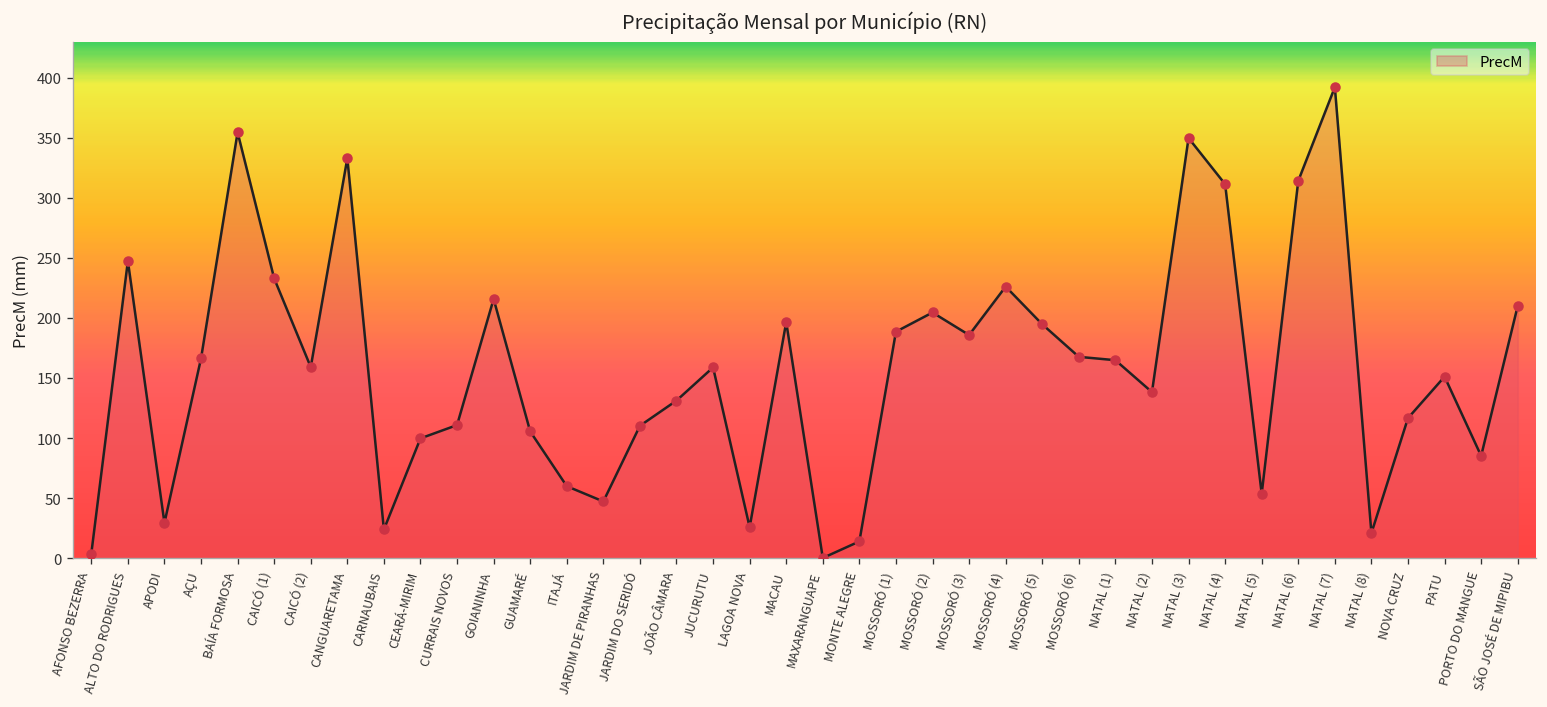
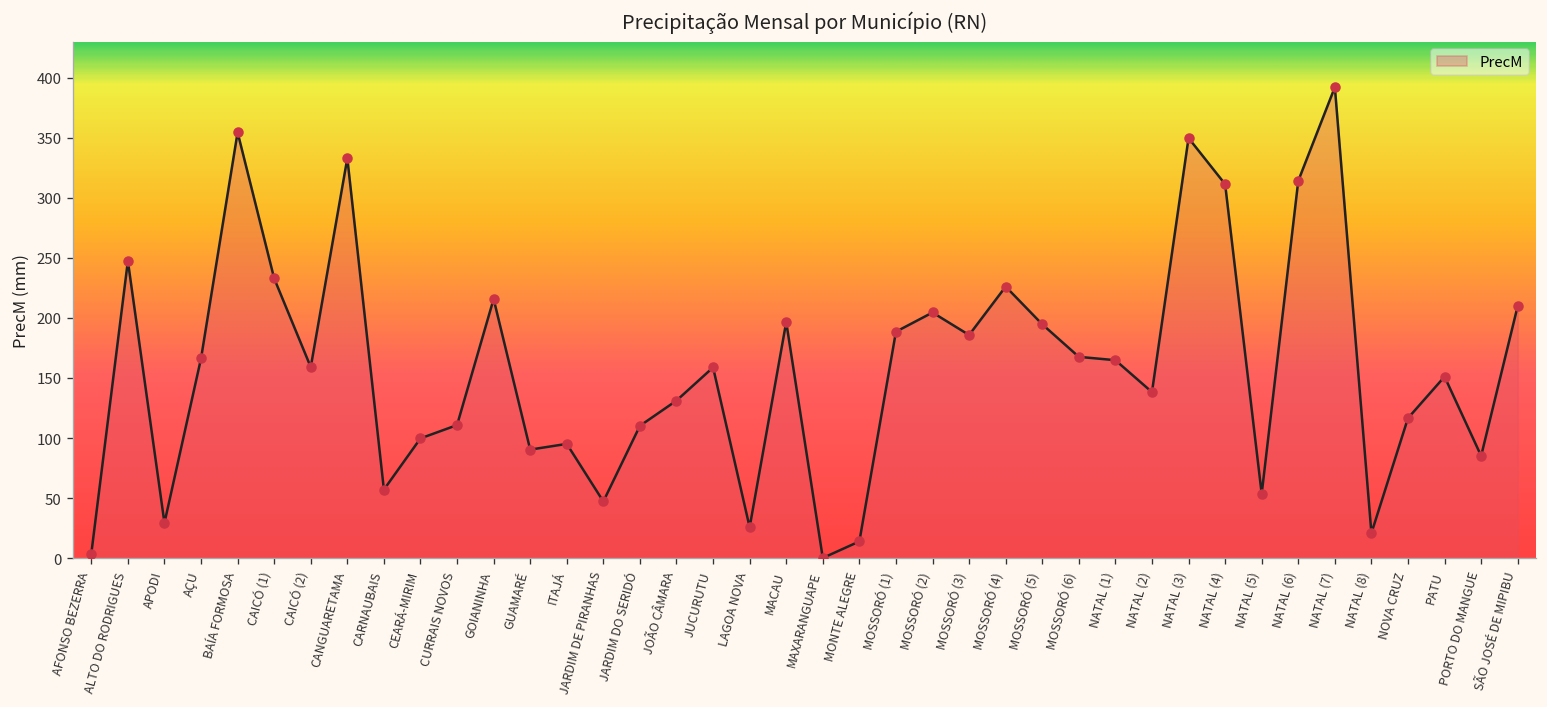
CARNAUBAIS: 24 -> 57
GUAMARÉ: 106 -> 90
ITAJÁ: 60 -> 95
